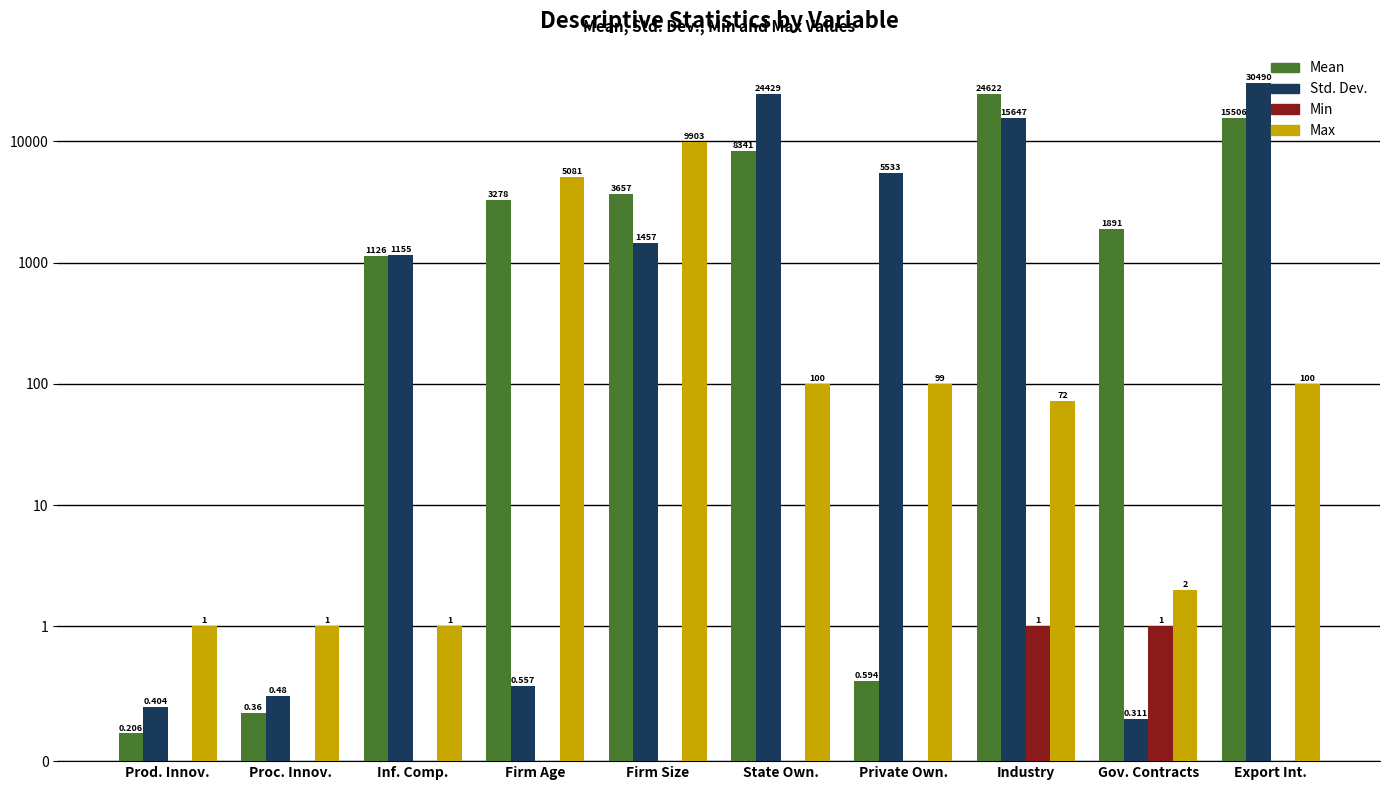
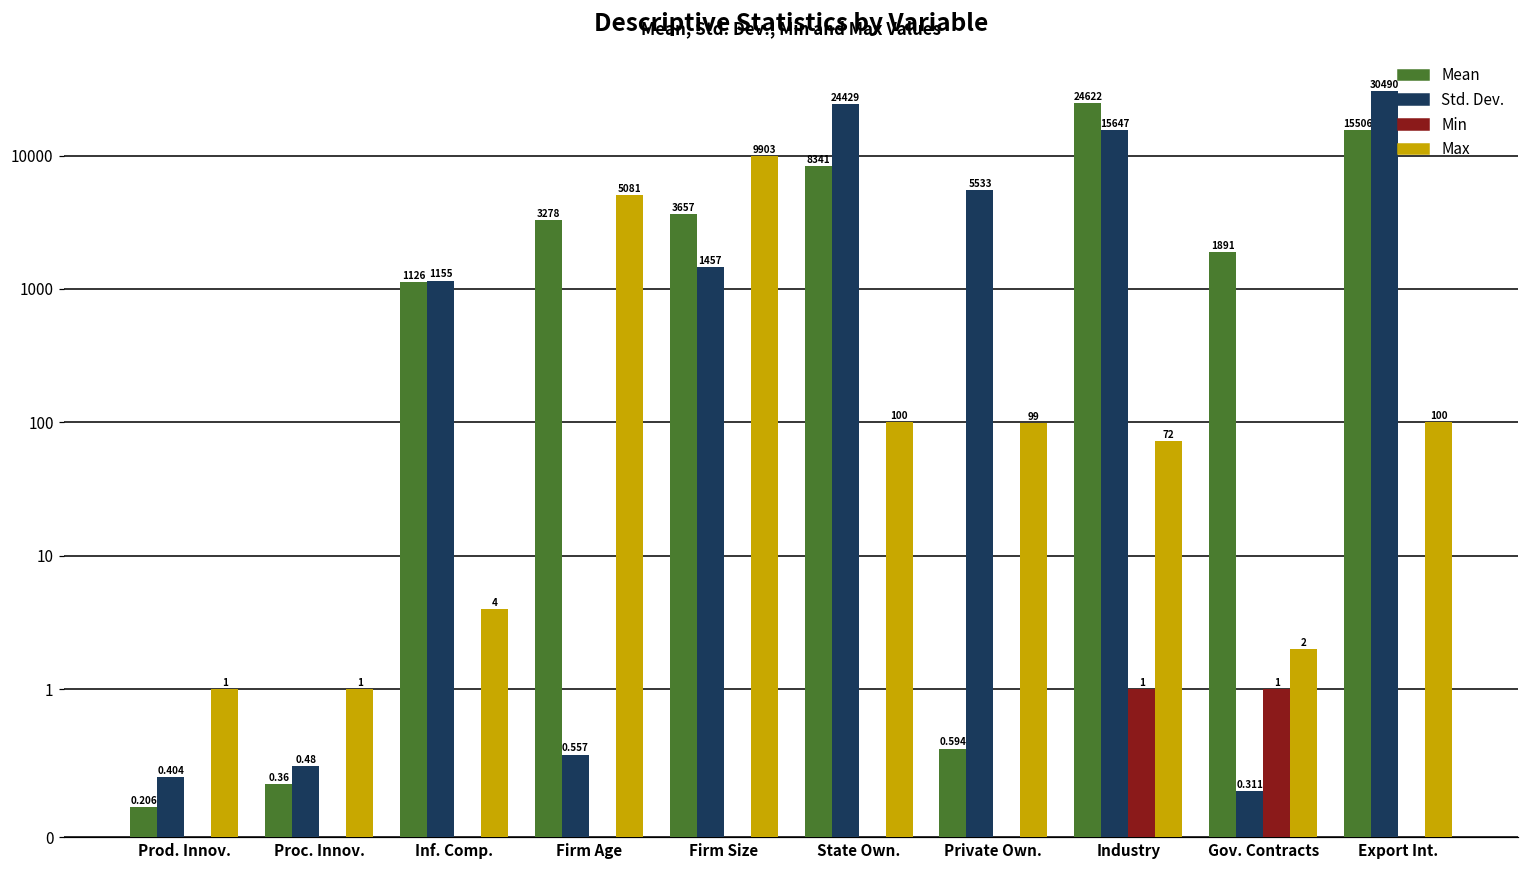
Max, Inf. Comp.: 1 -> 4
